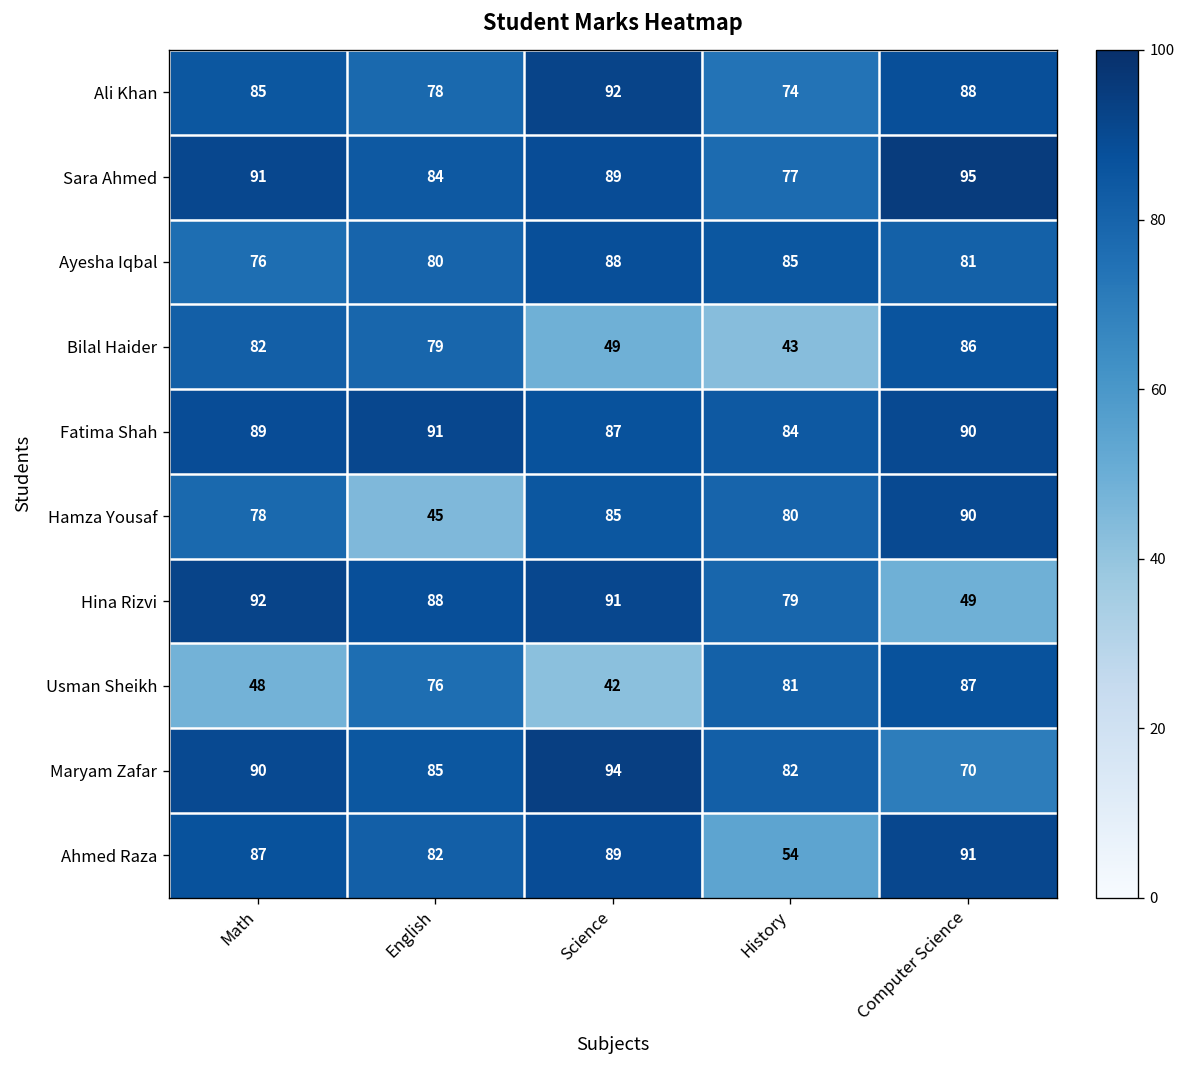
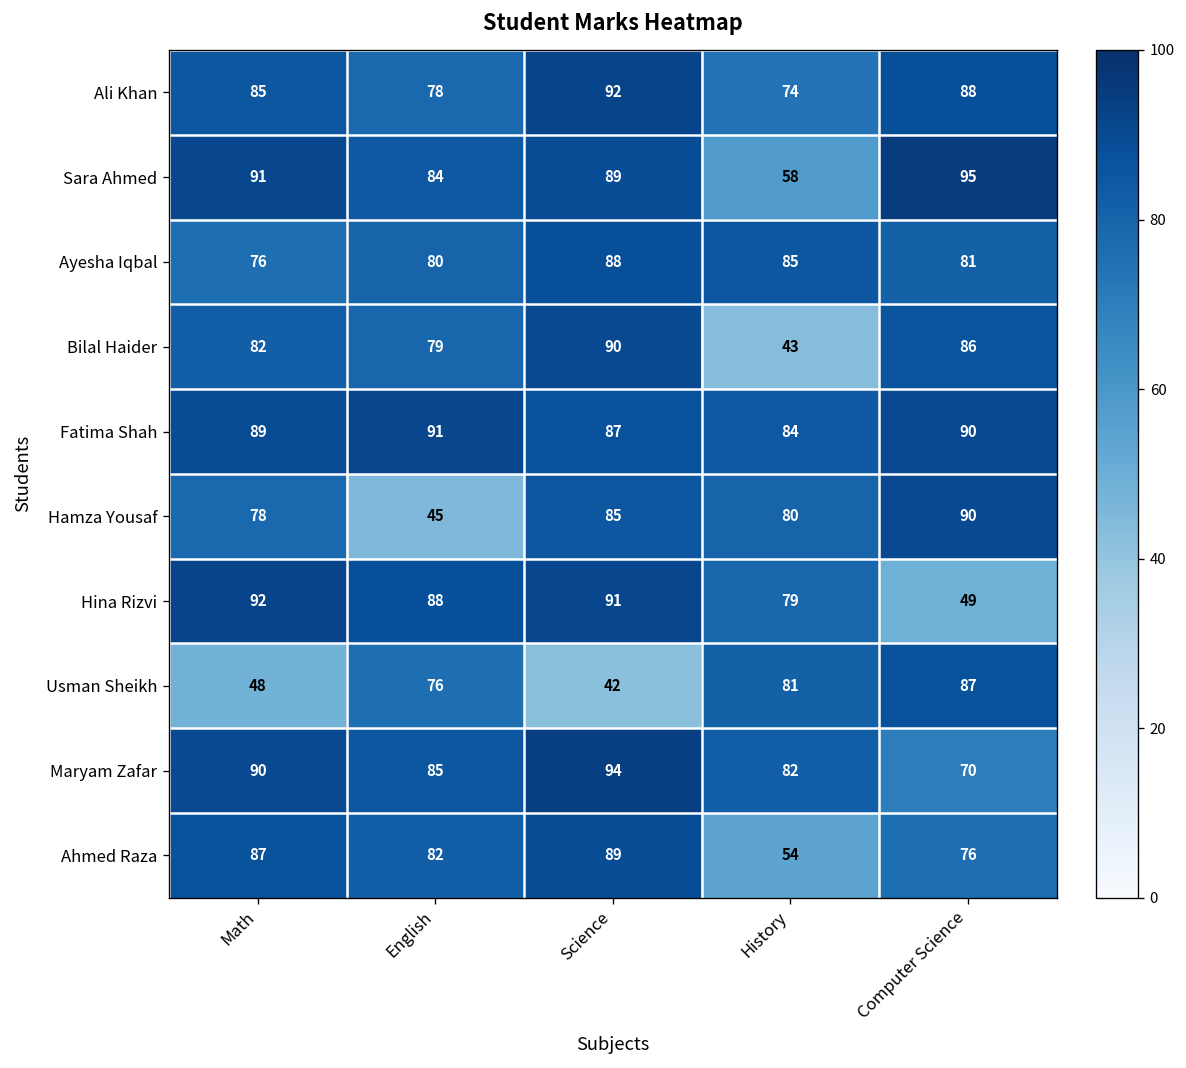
Sara Ahmed, History: 77 -> 58
Bilal Haider, Science: 49 -> 90
Ahmed Raza, Computer Science: 91 -> 76
